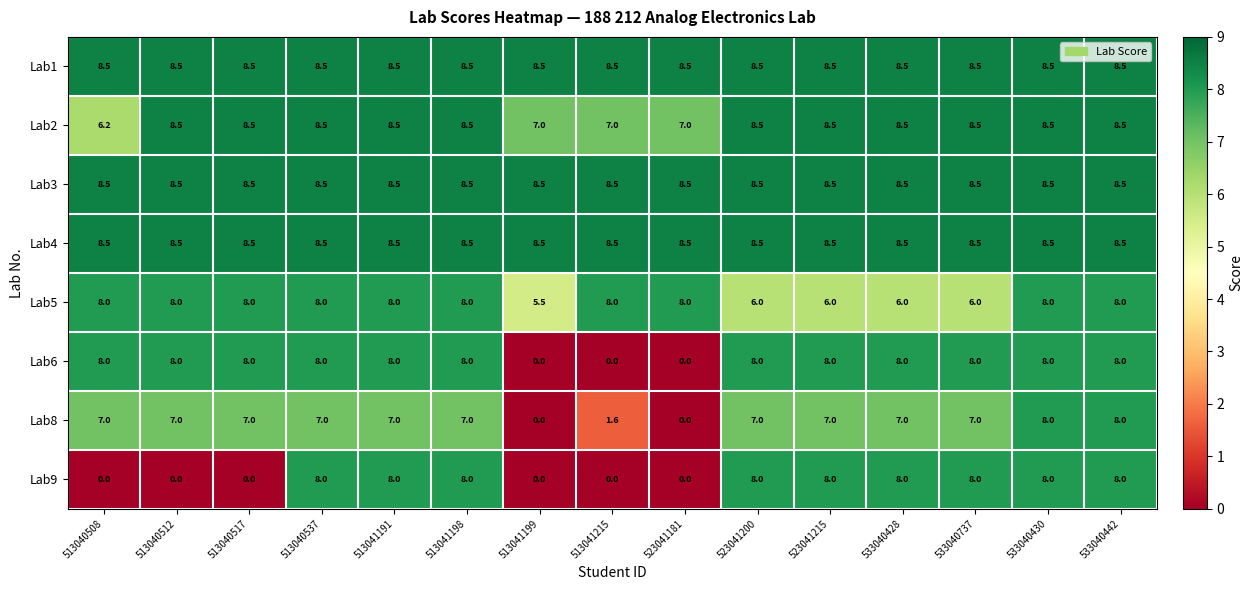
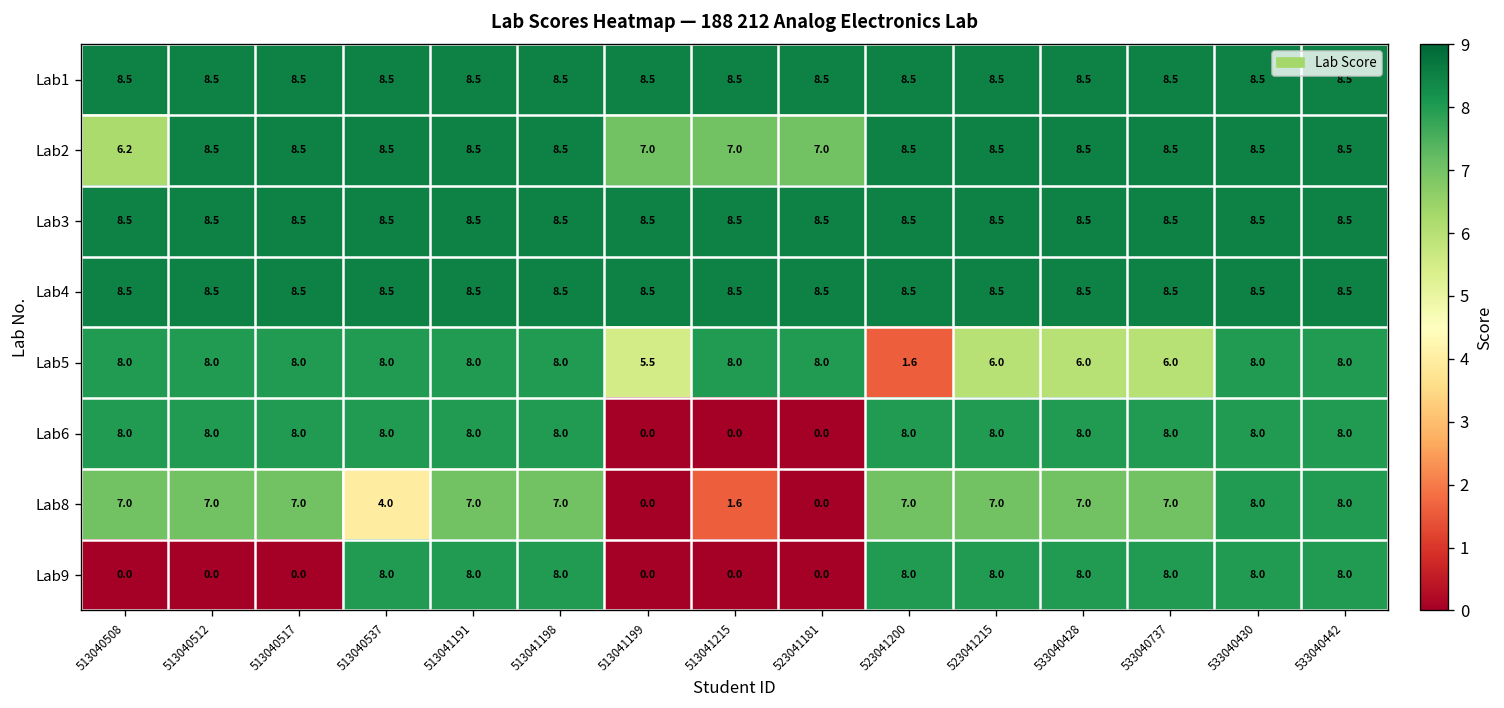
Lab5, 523041200: 6.0 -> 1.6
Lab8, 513040537: 7.0 -> 4.0
